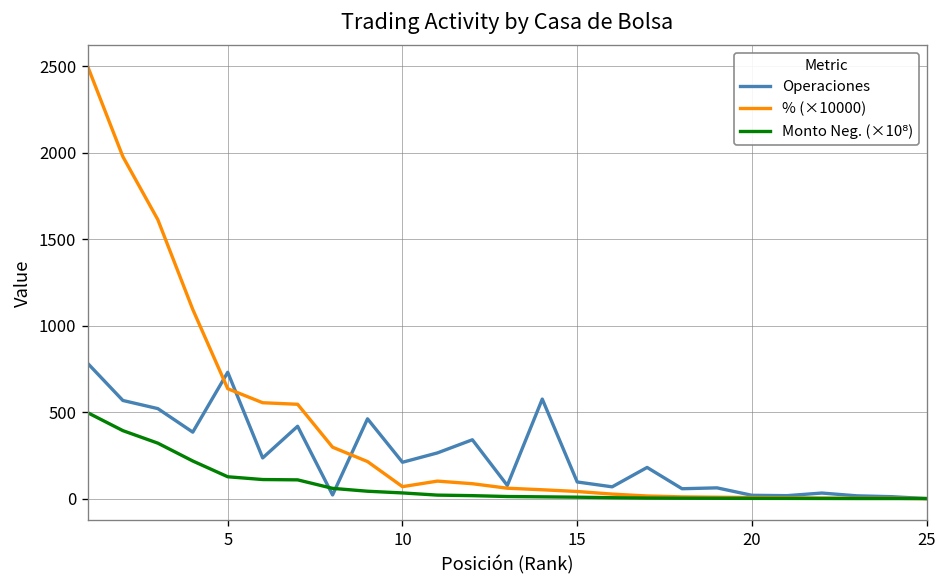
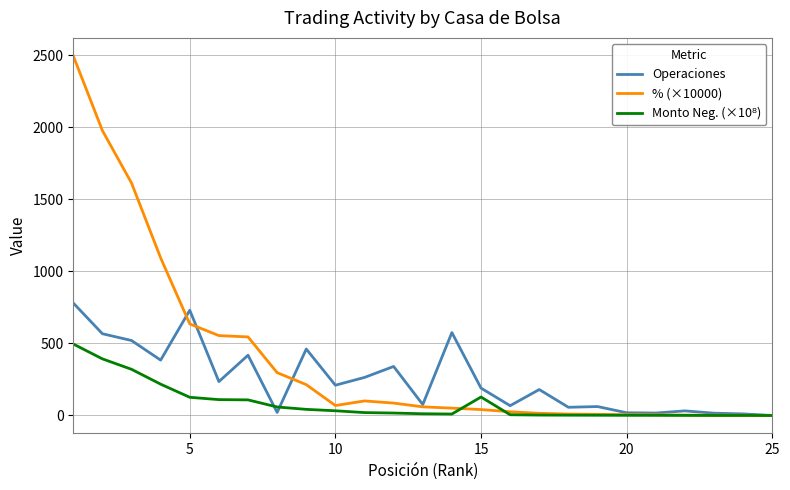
Operaciones, 15: 100 -> 190
Monto Neg. (×10⁸), 15: 10 -> 130
